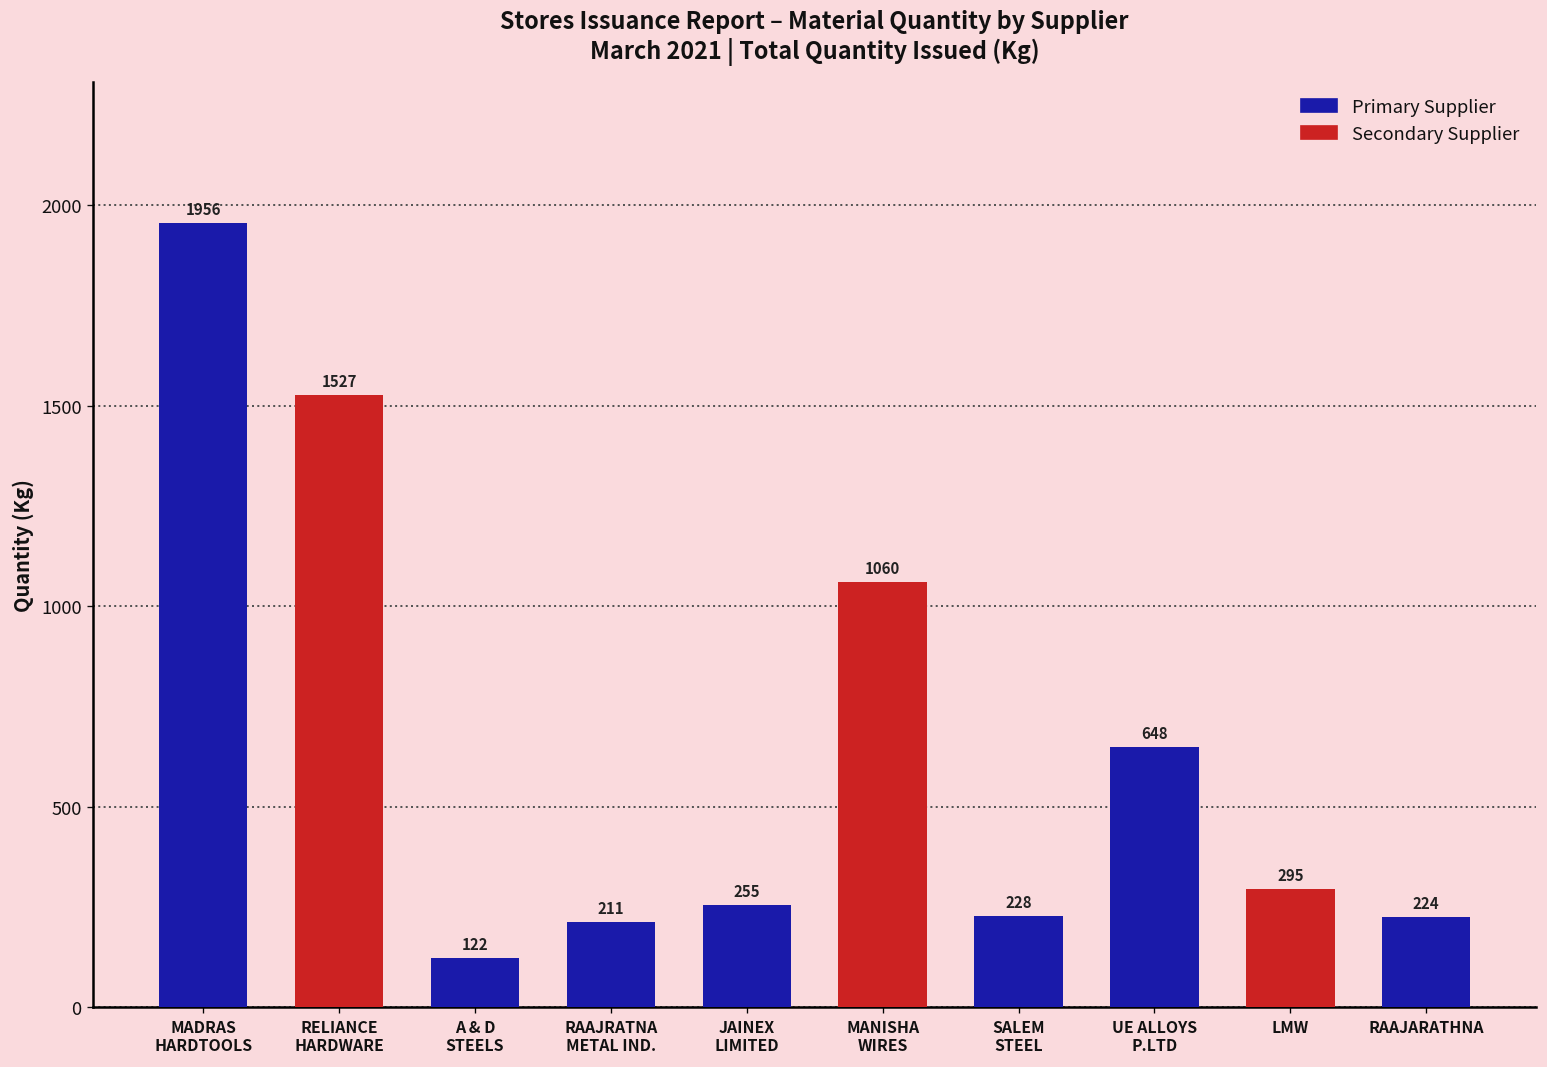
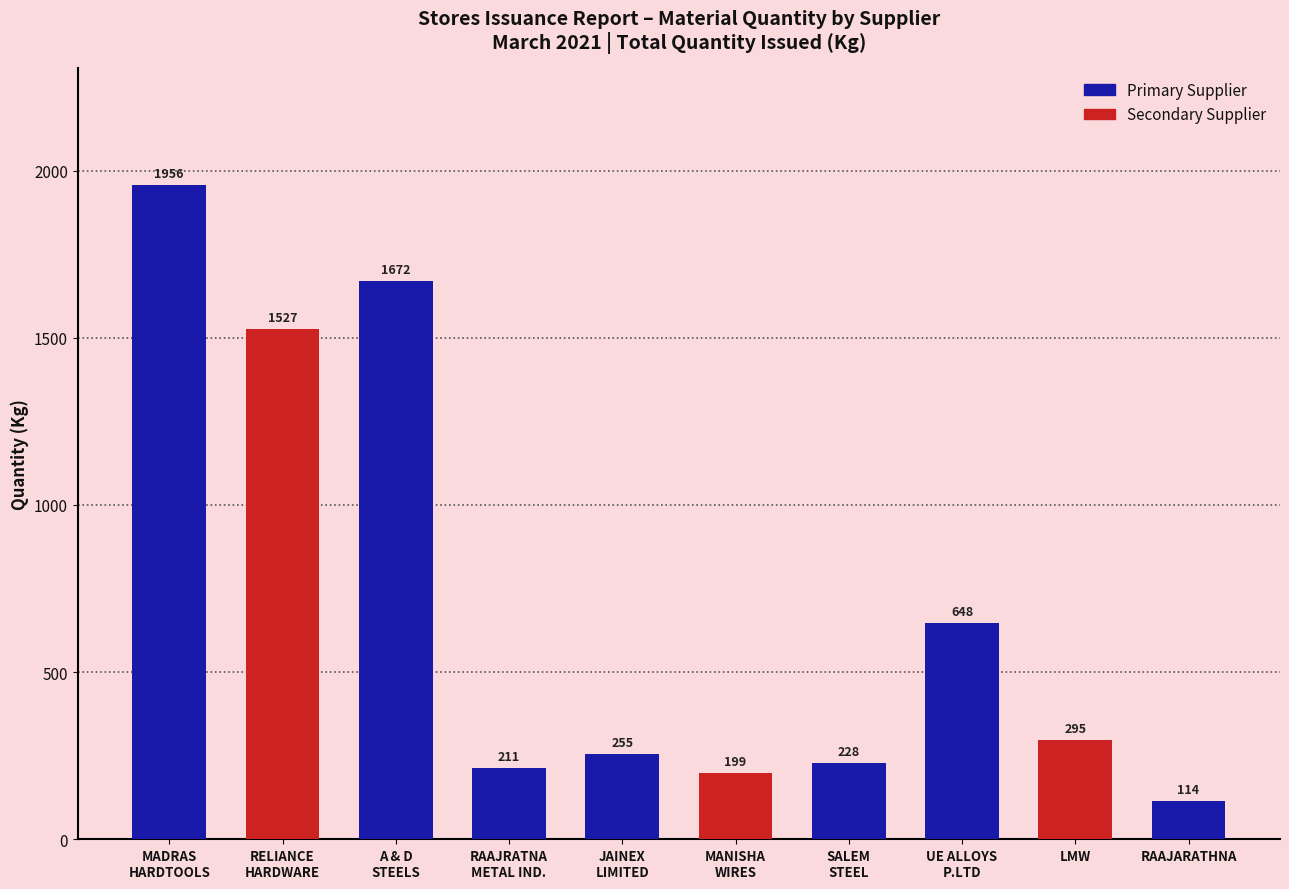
A & D STEELS: 122 -> 1672
MANISHA WIRES: 1060 -> 199
RAAJARATHNA: 224 -> 114
